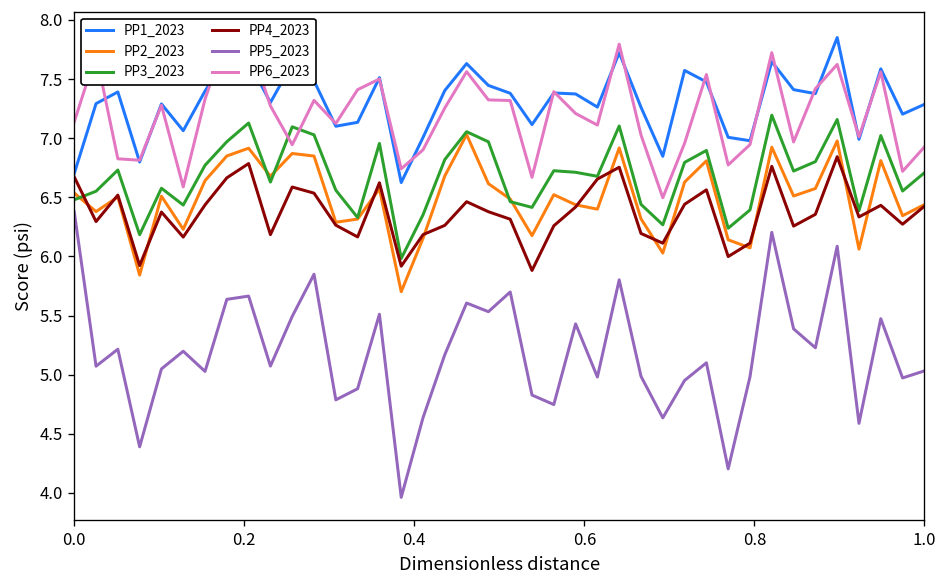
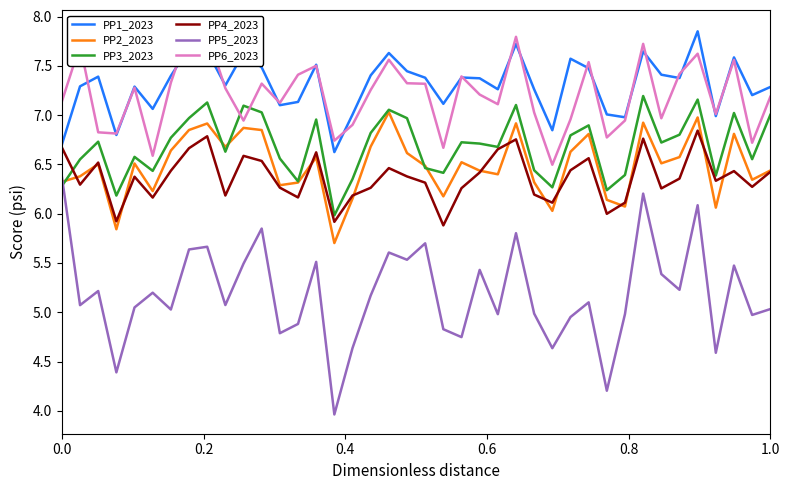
PP2_2023, 0.0: 6.5 -> 6.3
PP3_2023, 0.0: 6.5 -> 6.3
PP3_2023, 1.0: 6.7 -> 7.0
PP6_2023, 1.0: 6.9 -> 7.2
